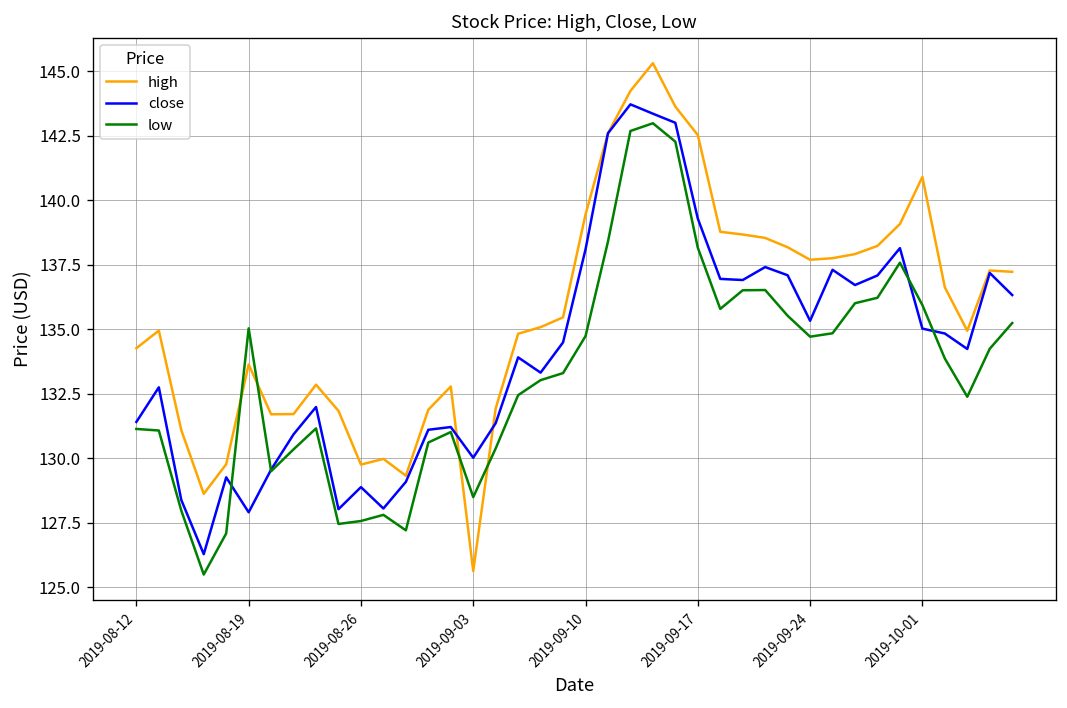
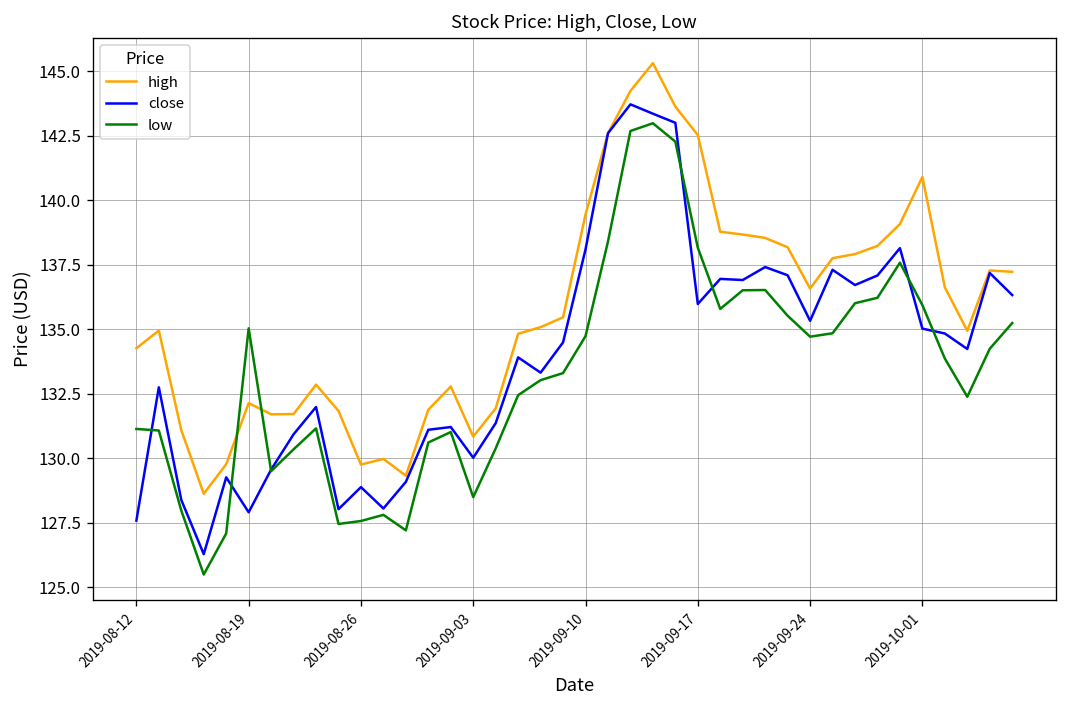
close, 2019-08-12: 131.4 -> 127.6
high, 2019-08-19: 133.6 -> 132.1
high, 2019-09-03: 125.6 -> 130.8
close, 2019-09-17: 139.3 -> 136.0
high, 2019-09-24: 137.7 -> 136.6
